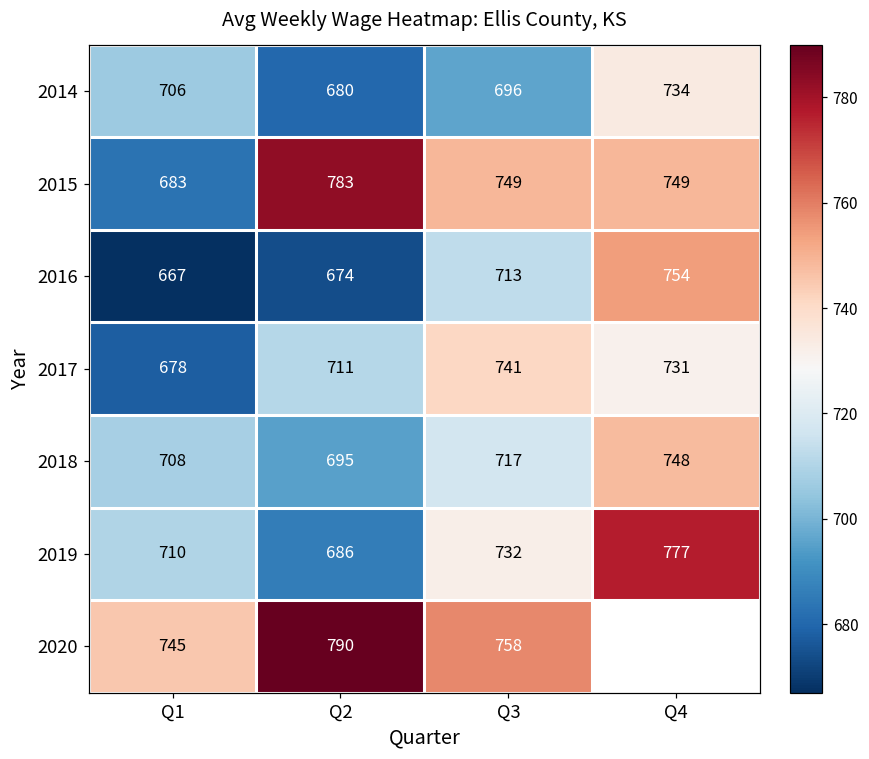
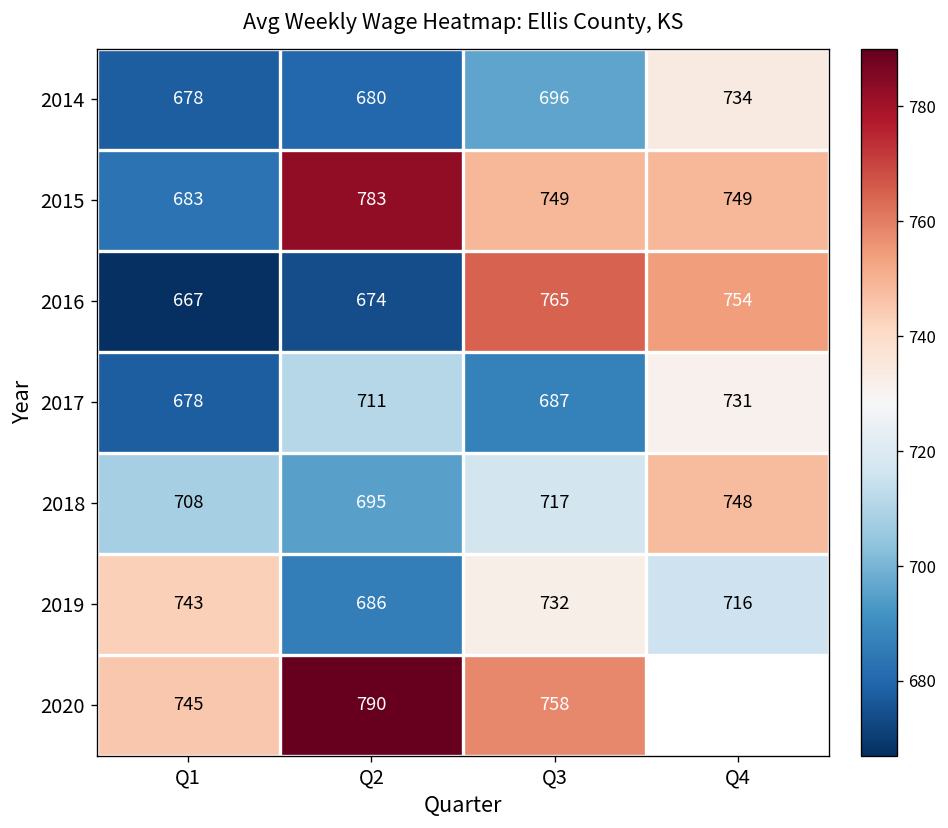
2014, Q1: 706 -> 678
2016, Q3: 713 -> 765
2017, Q3: 741 -> 687
2019, Q1: 710 -> 743
2019, Q4: 777 -> 716
